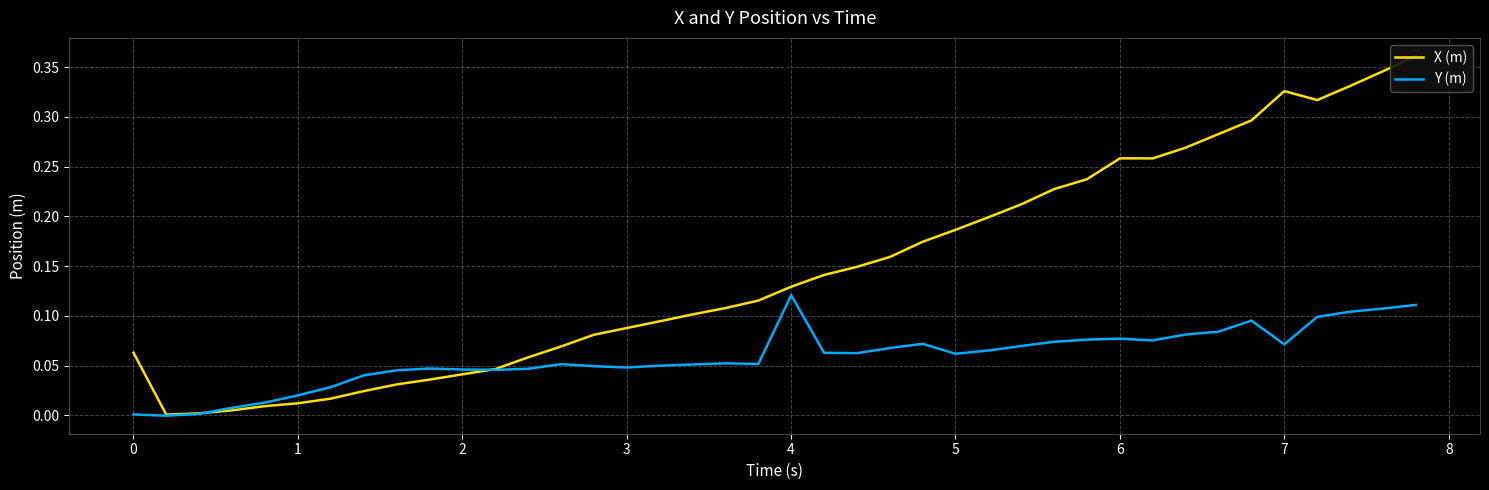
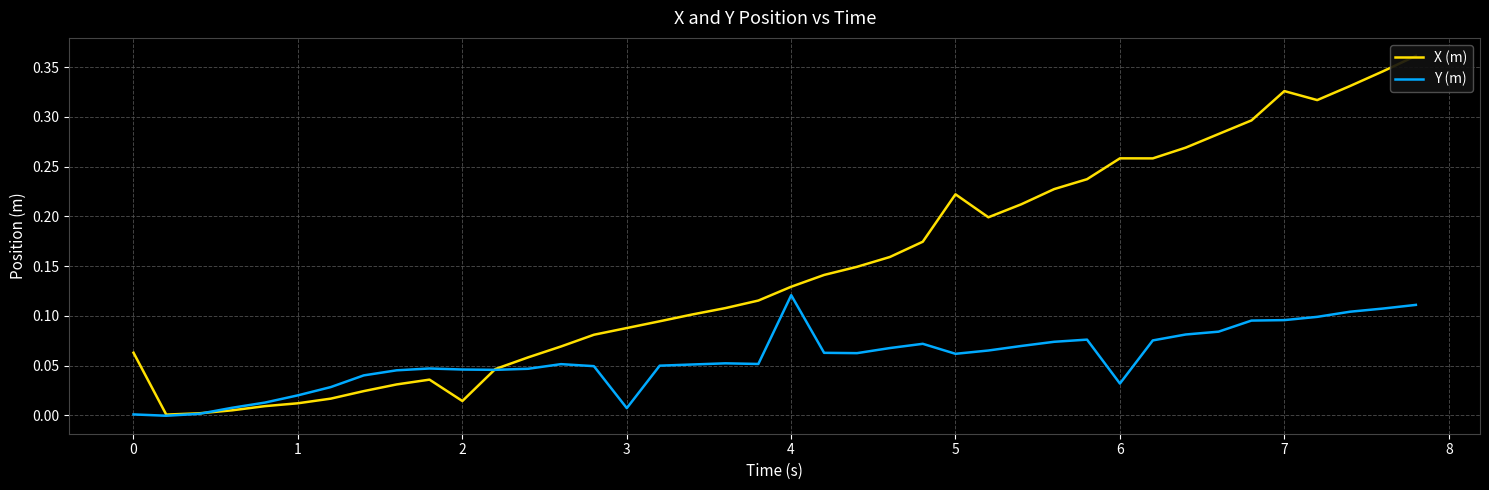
X (m), 2: 0.04 -> 0.01
Y (m), 3: 0.05 -> 0.01
X (m), 5: 0.19 -> 0.22
Y (m), 6: 0.08 -> 0.03
Y (m), 7: 0.07 -> 0.10
